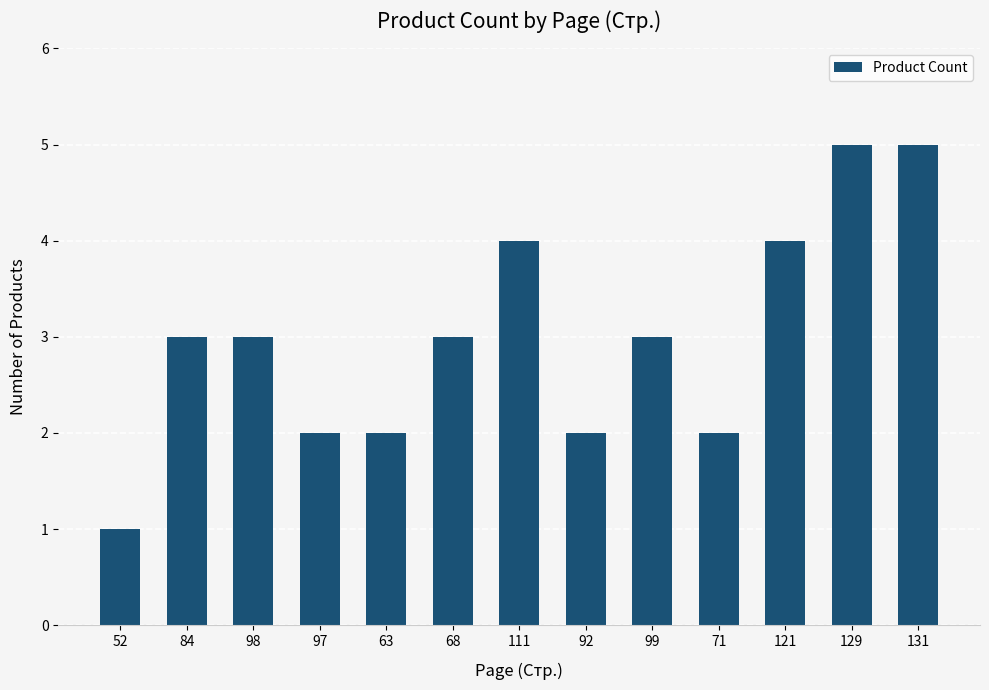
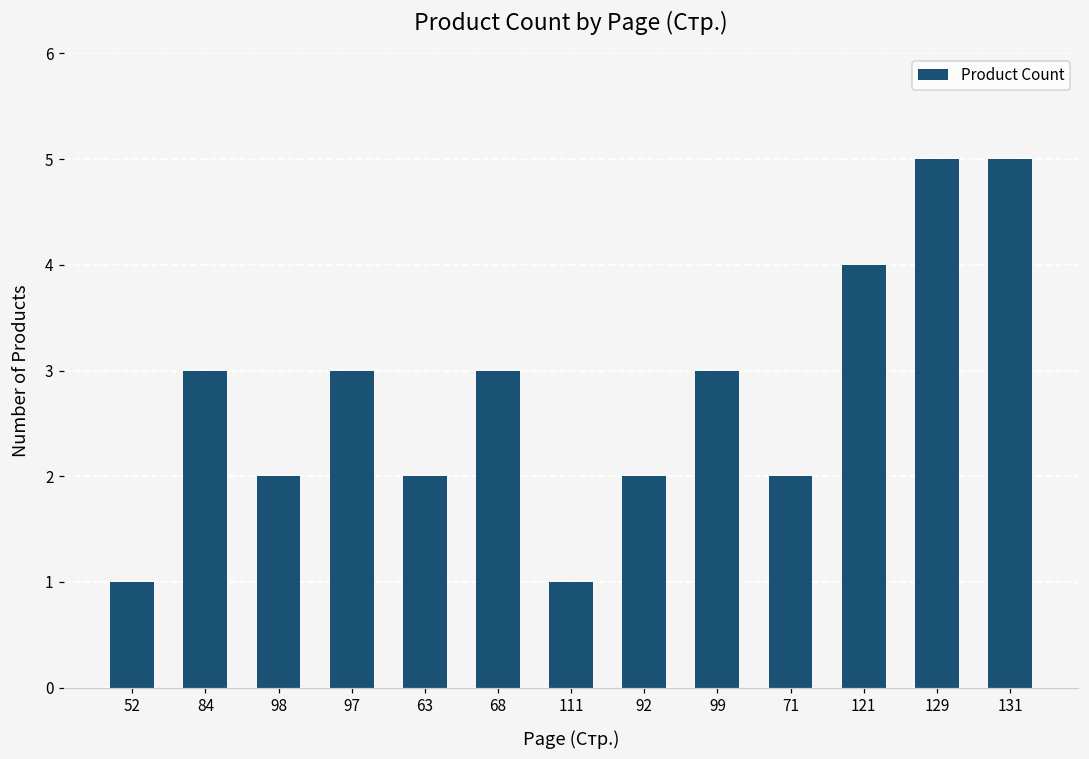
98: 3 -> 2
97: 2 -> 3
111: 4 -> 1
